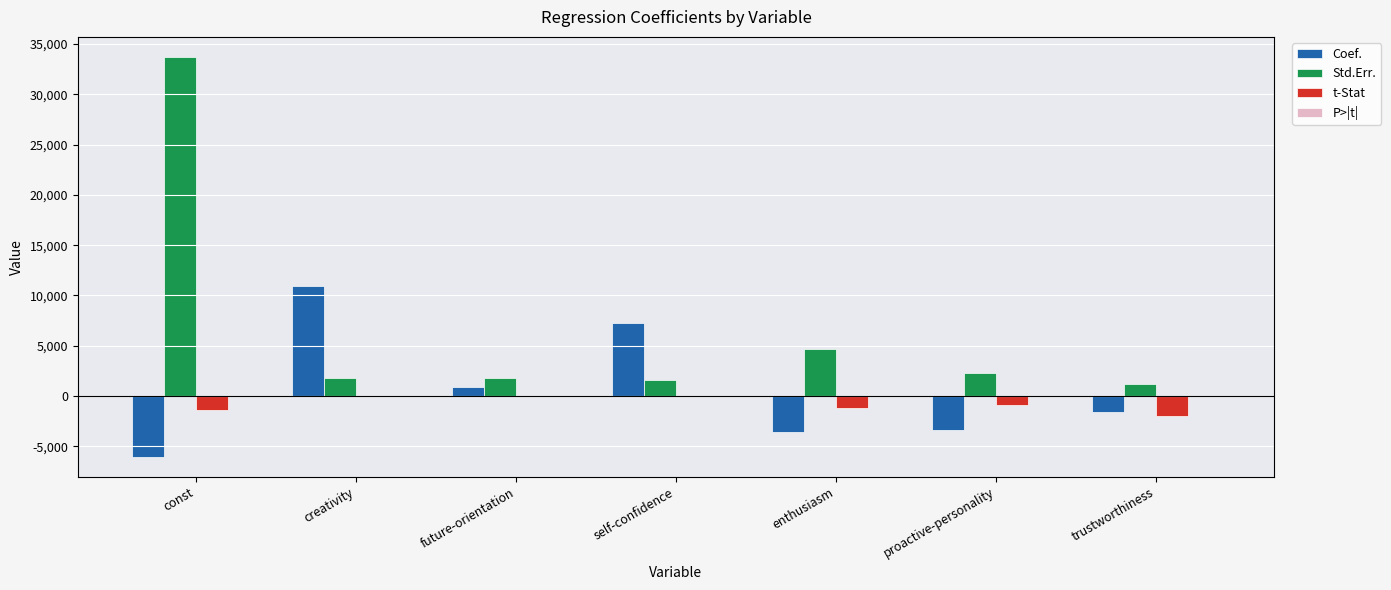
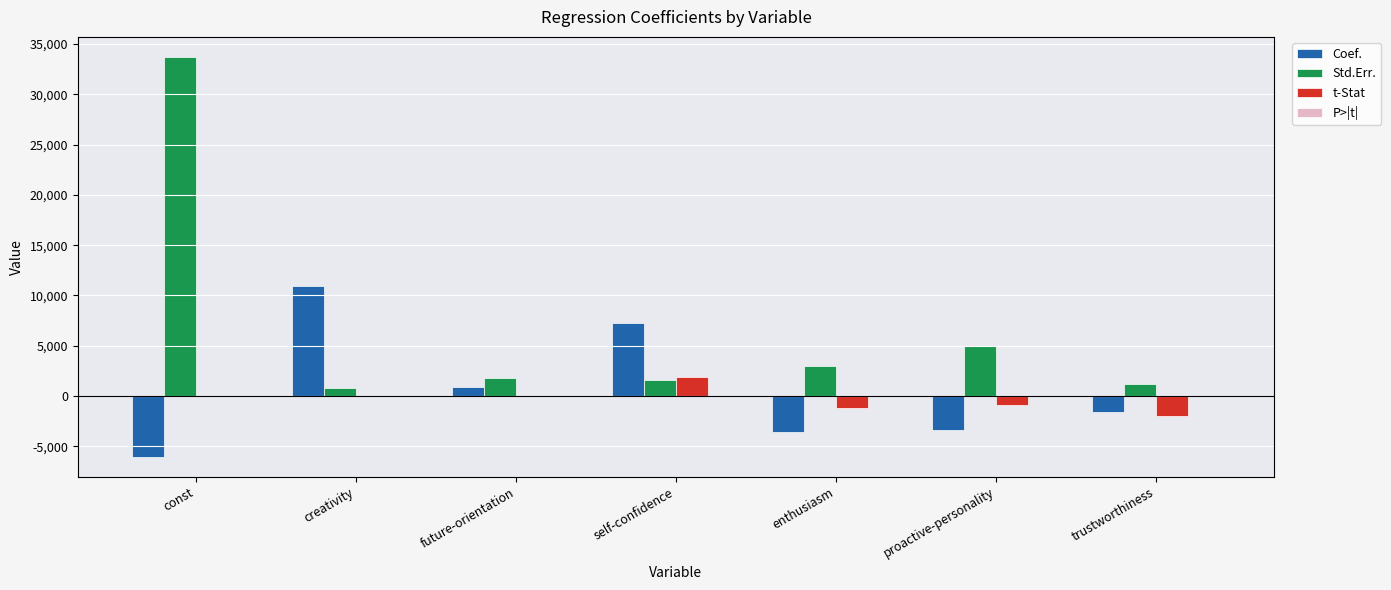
t-Stat, const: -1,300 -> 0
Std.Err., creativity: 1,800 -> 800
t-Stat, self-confidence: 0 -> 1,800
Std.Err., enthusiasm: 4,700 -> 3,000
Std.Err., proactive-personality: 2,300 -> 5,000
